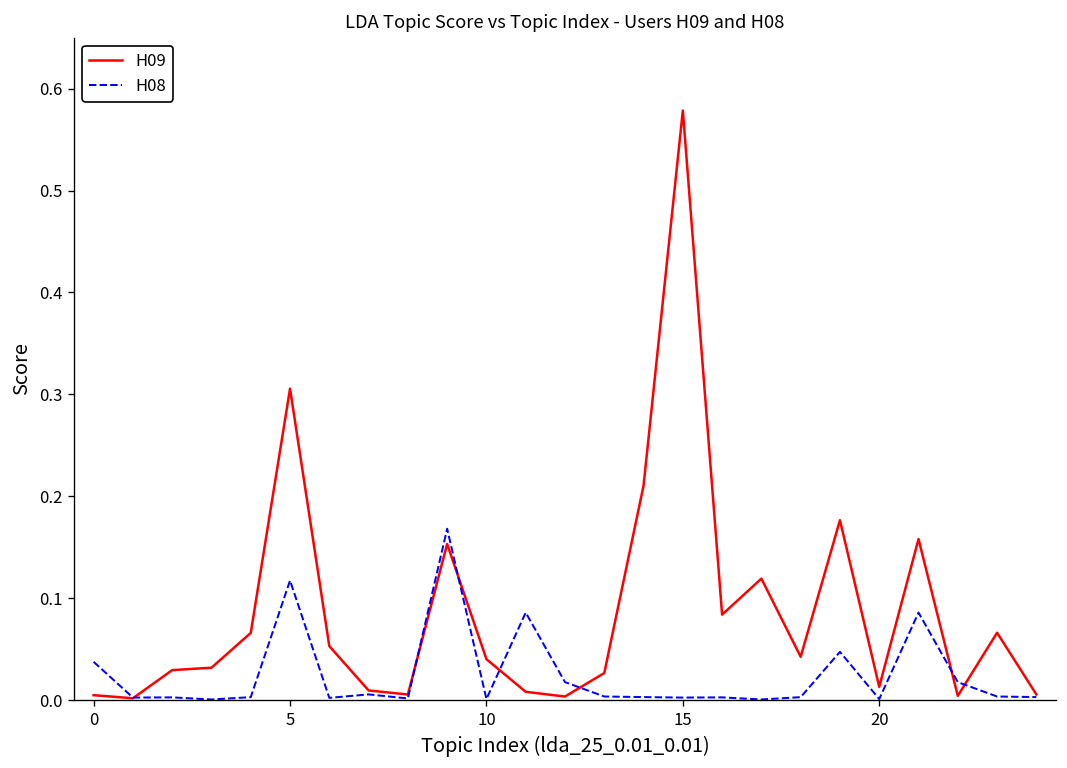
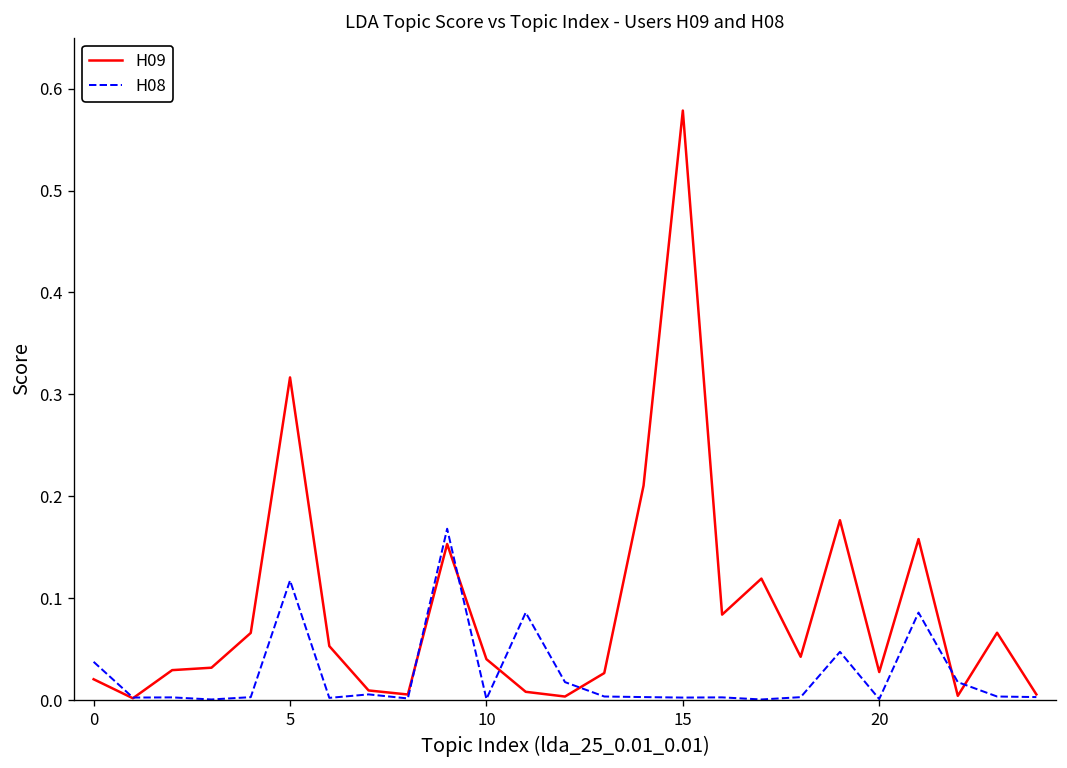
H09, 0: 0.00 -> 0.02
H09, 5: 0.31 -> 0.32
H09, 20: 0.01 -> 0.03
